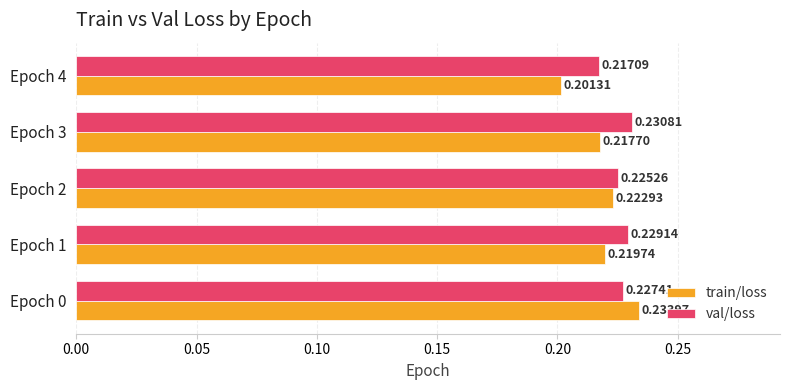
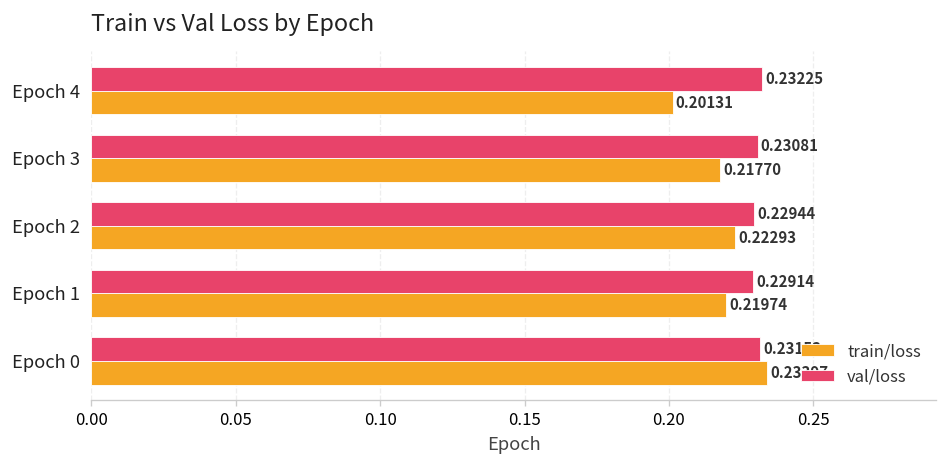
val/loss, Epoch 4: 0.21709 -> 0.23225
val/loss, Epoch 2: 0.22526 -> 0.22944
val/loss, Epoch 0: 0.22741 -> 0.23153
